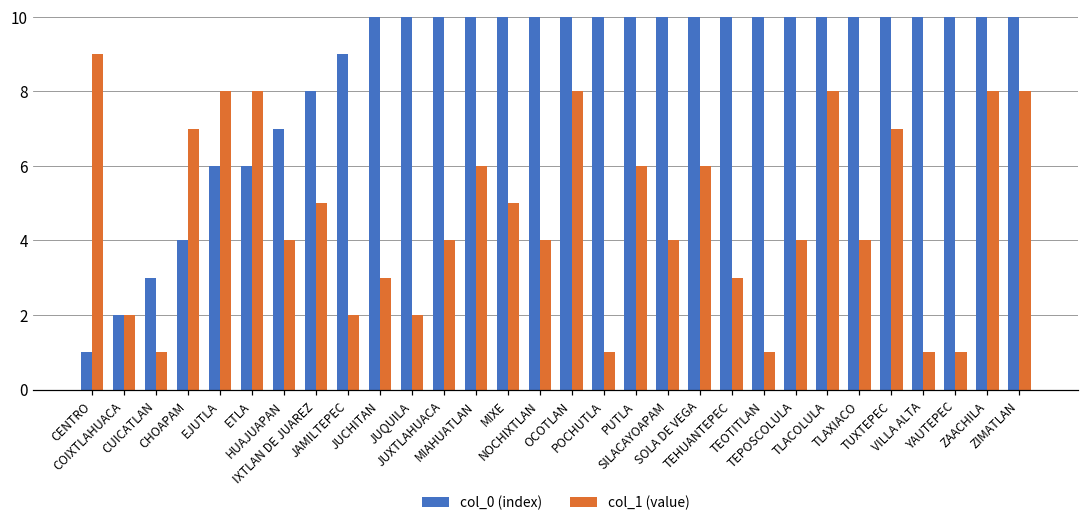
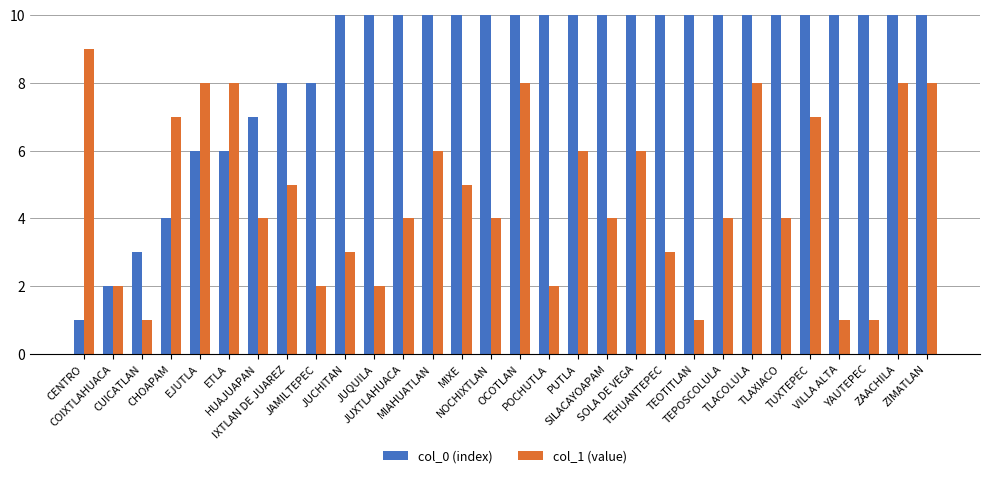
col_0 (index), JAMILTEPEC: 9 -> 8
col_1 (value), POCHUTLA: 1 -> 2
